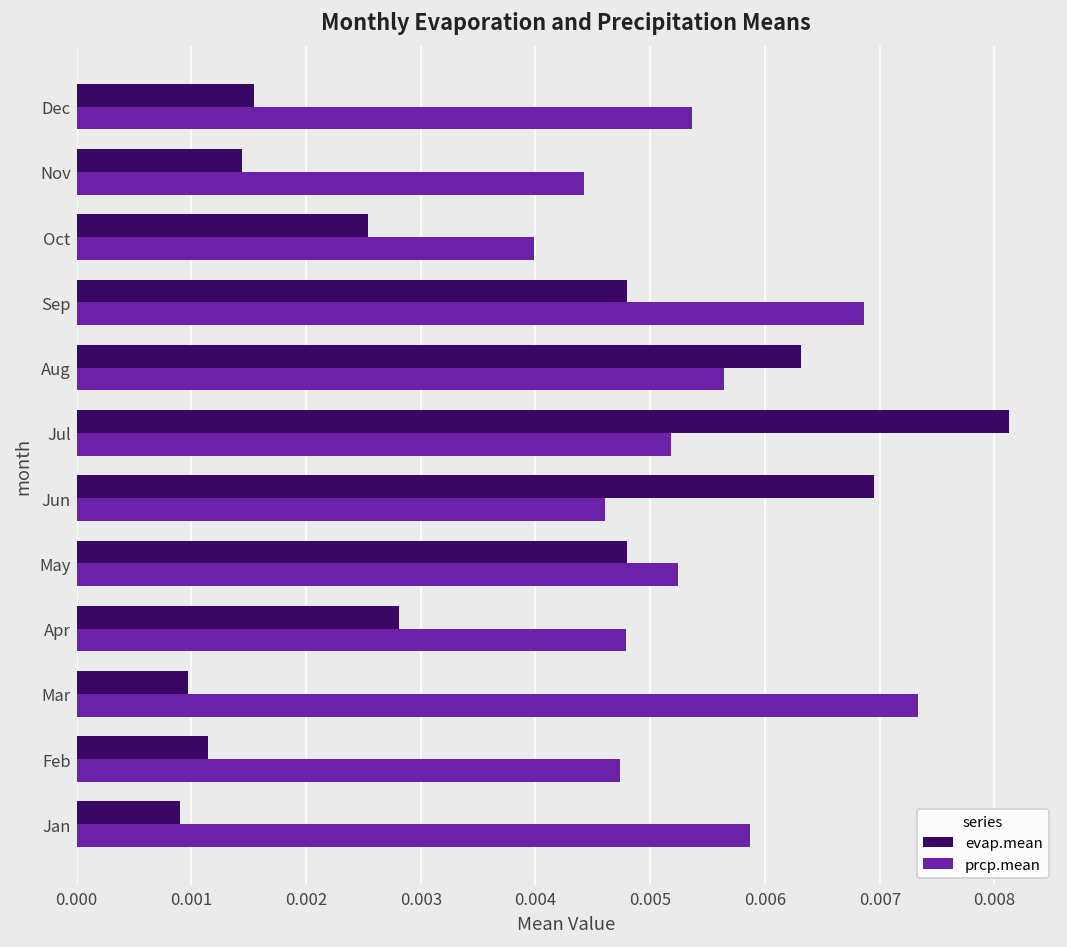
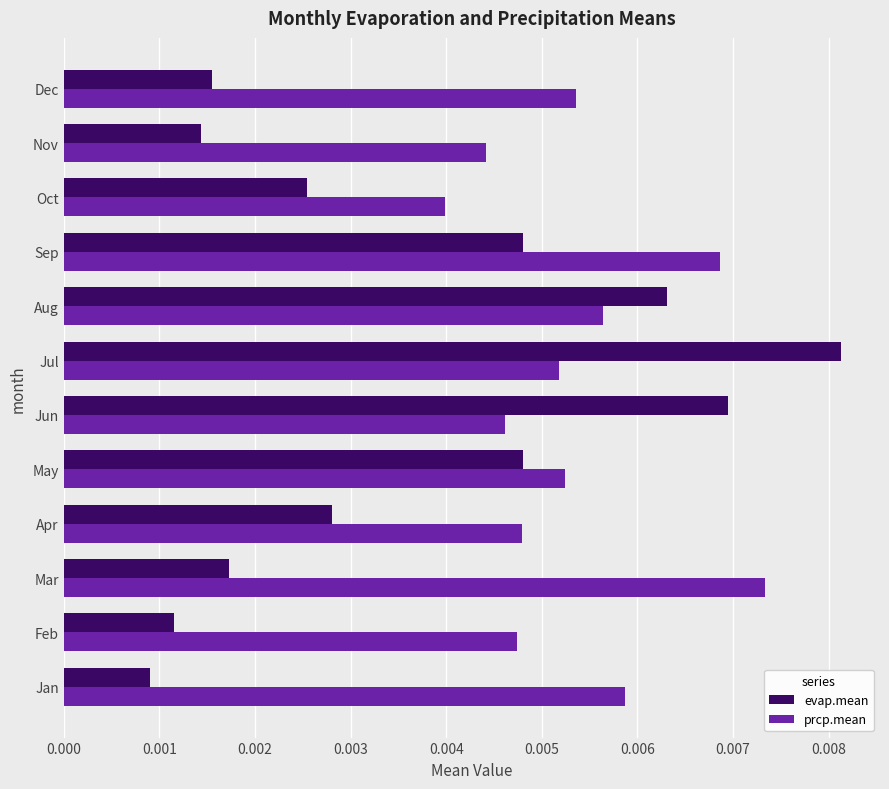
evap.mean, Mar: 0.0010 -> 0.0017
